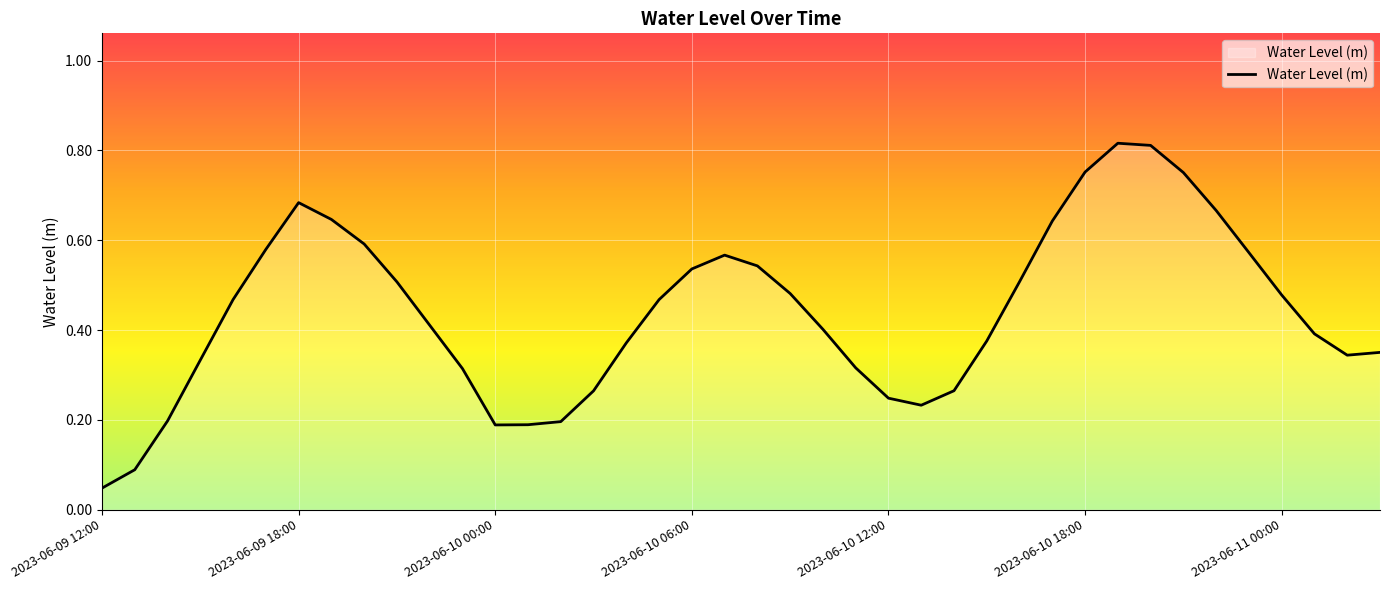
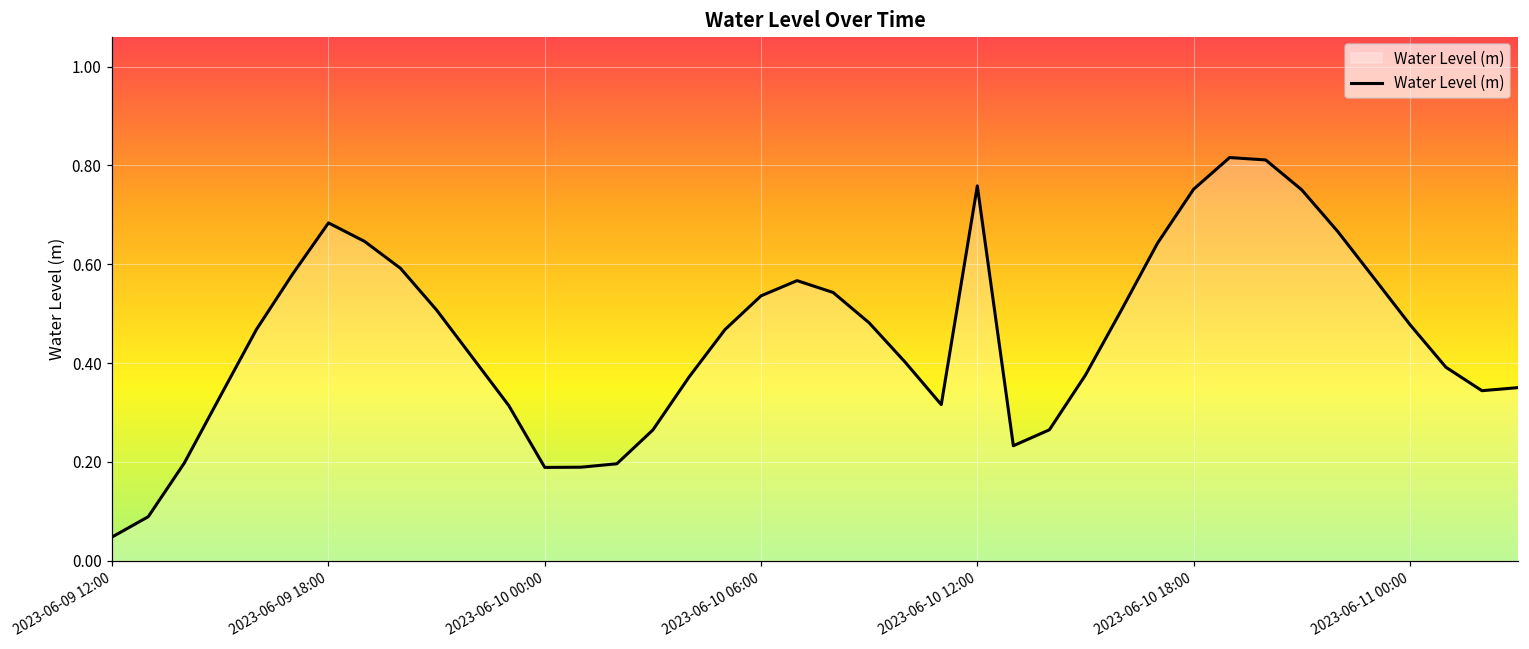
2023-06-10 12:00: 0.25 -> 0.76
